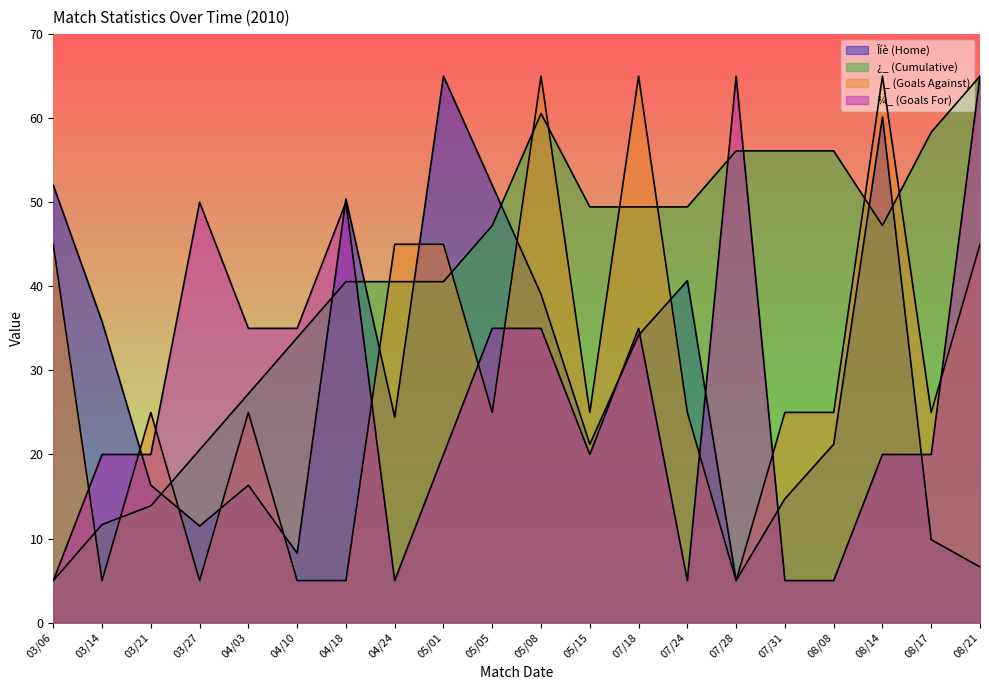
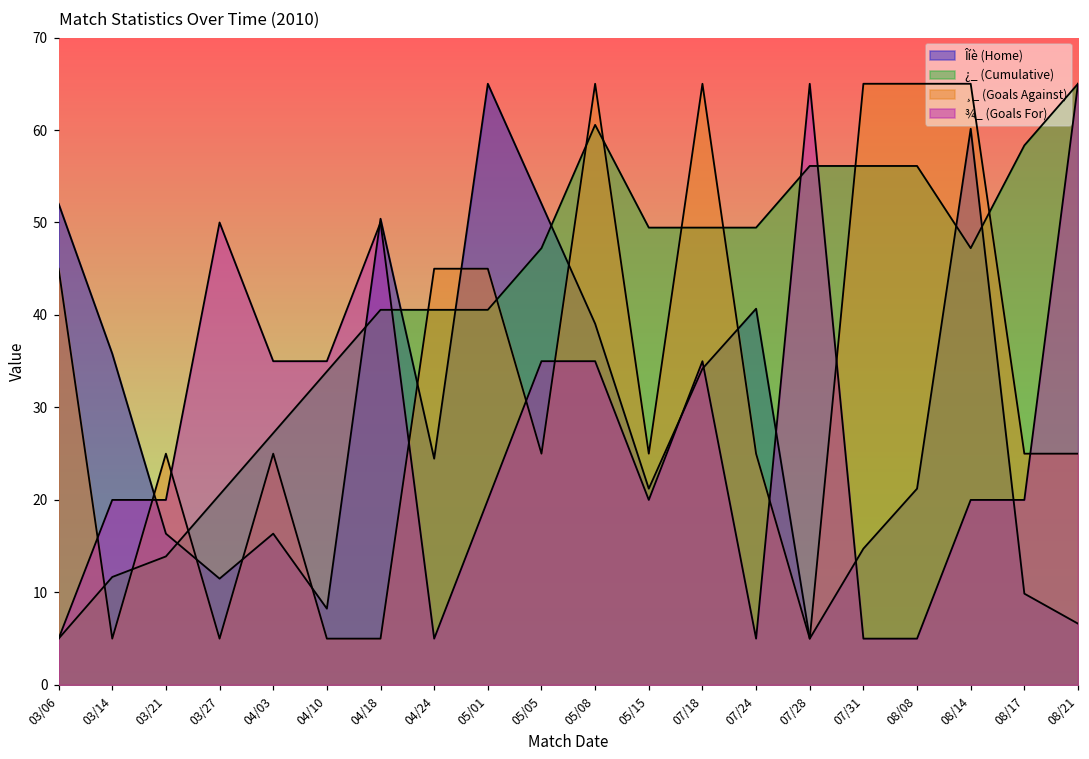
¸_ (Goals Against), 07/31: 25 -> 65
¸_ (Goals Against), 08/08: 25 -> 65
¸_ (Goals Against), 08/21: 45 -> 25
